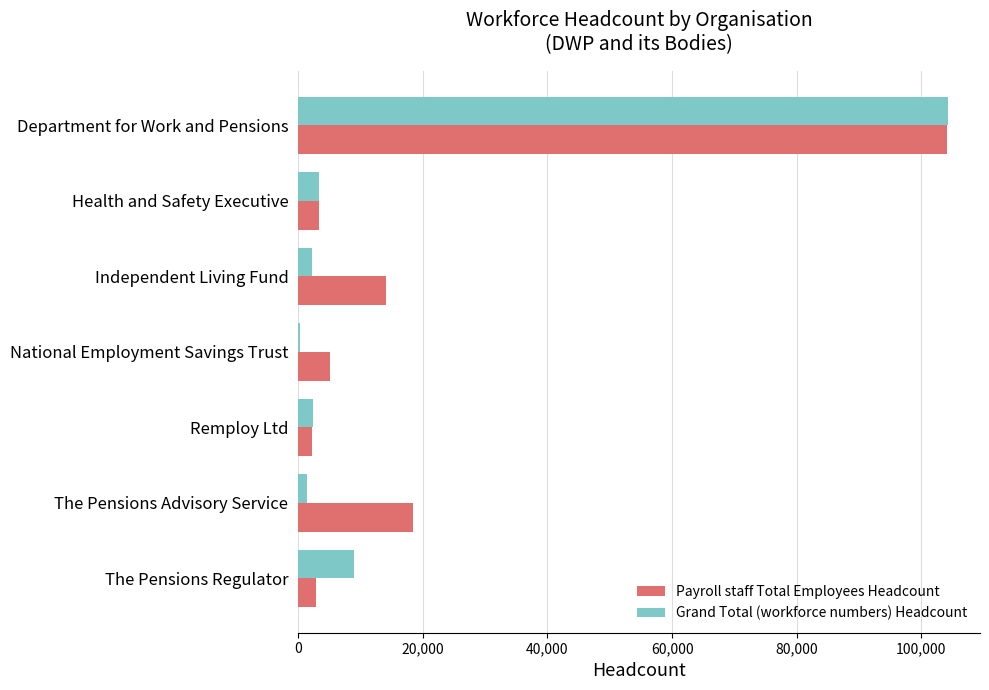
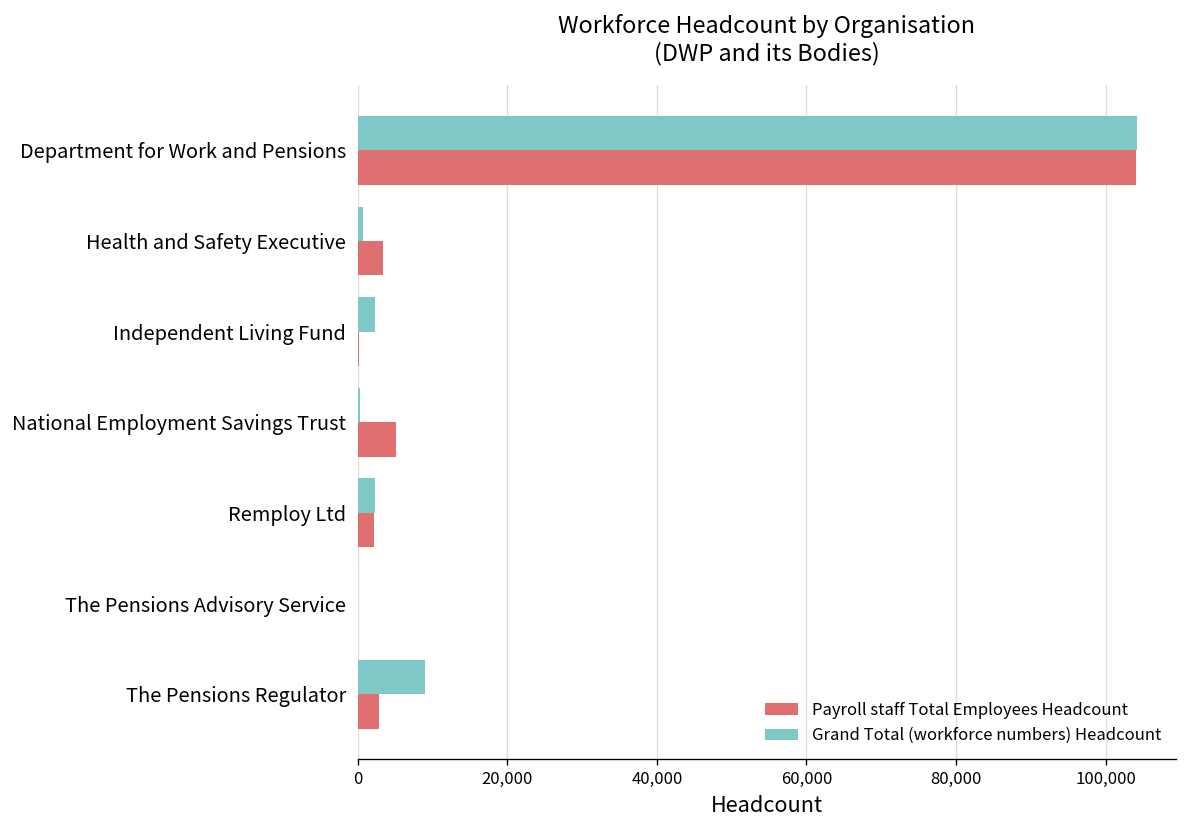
Grand Total (workforce numbers) Headcount, Health and Safety Executive: 3,000 -> 1,000
Payroll staff Total Employees Headcount, Independent Living Fund: 14,000 -> 0
Grand Total (workforce numbers) Headcount, The Pensions Advisory Service: 1,000 -> 0
Payroll staff Total Employees Headcount, The Pensions Advisory Service: 18,000 -> 0
